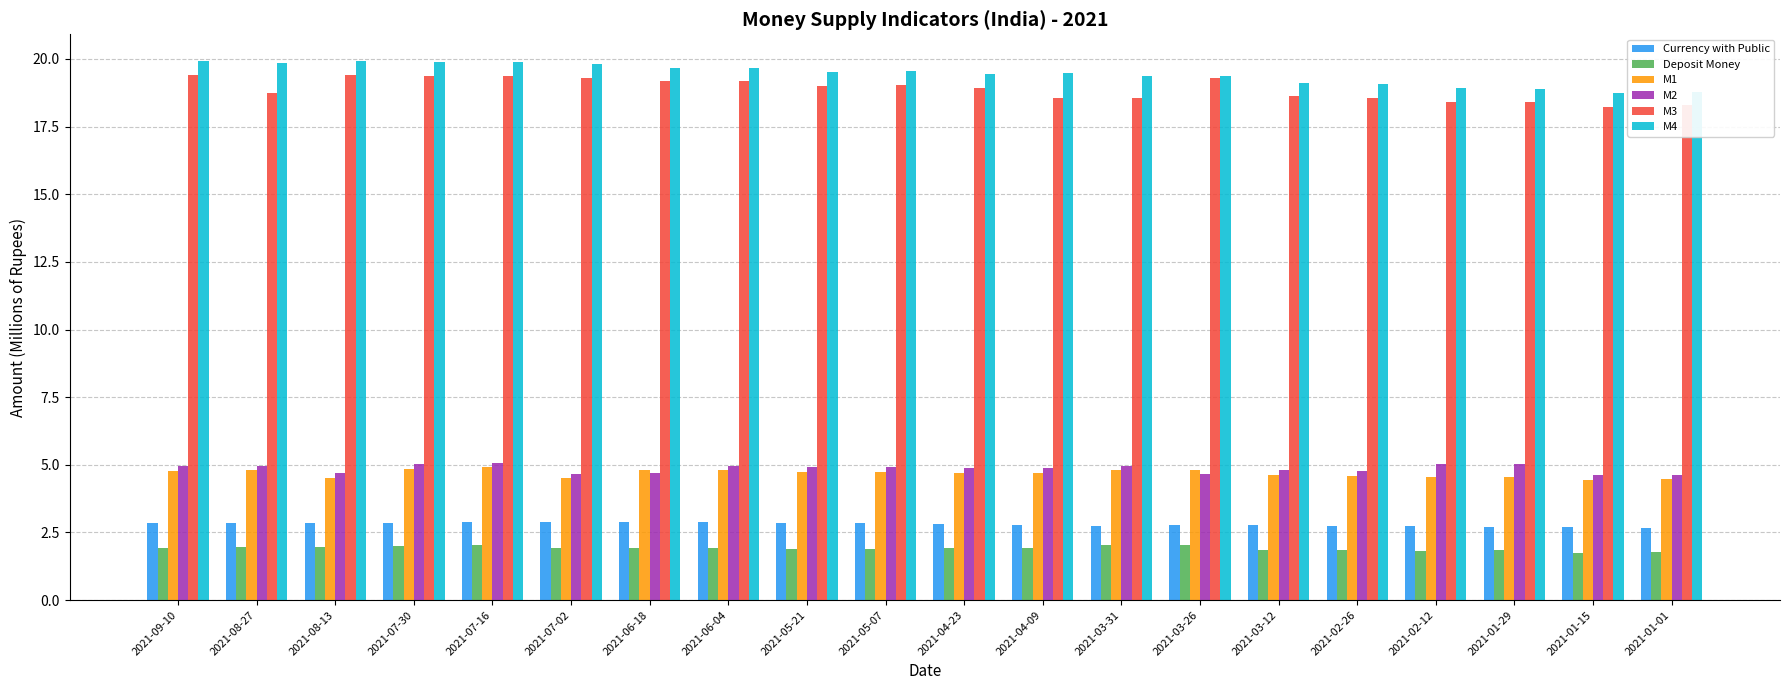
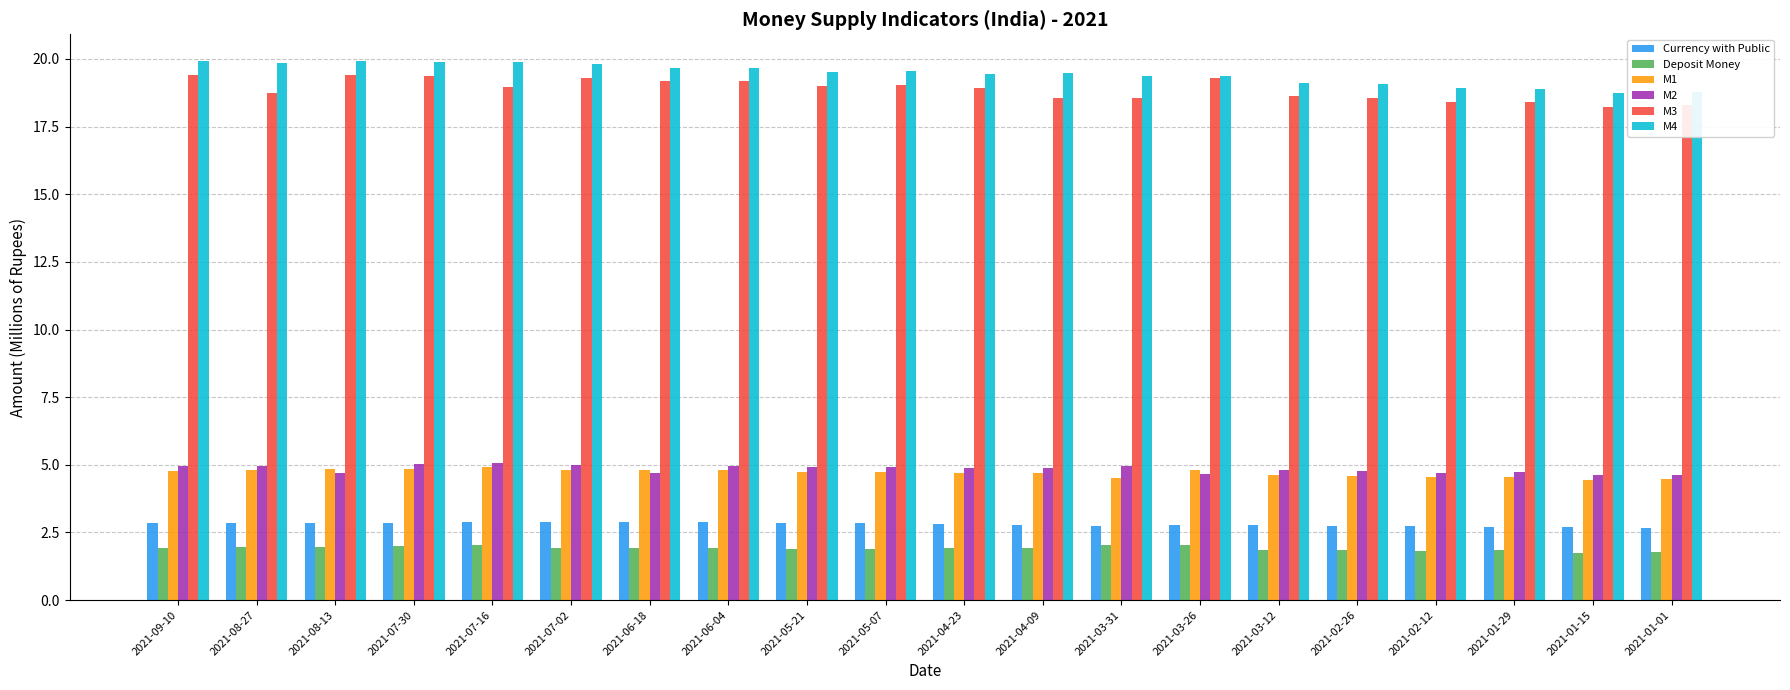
M1, 2021-08-13: 4.5 -> 4.8
M3, 2021-07-16: 19.4 -> 19.0
M1, 2021-07-02: 4.5 -> 4.8
M2, 2021-07-02: 4.7 -> 5.0
M1, 2021-03-31: 4.8 -> 4.5
M2, 2021-02-12: 5.0 -> 4.7
M2, 2021-01-29: 5.0 -> 4.7
